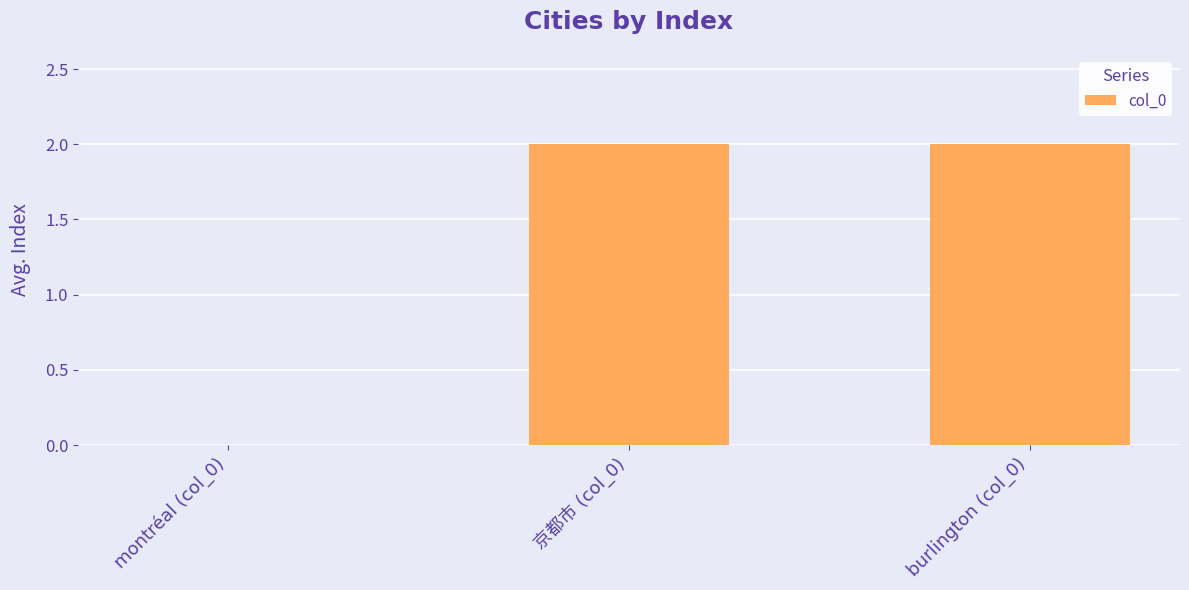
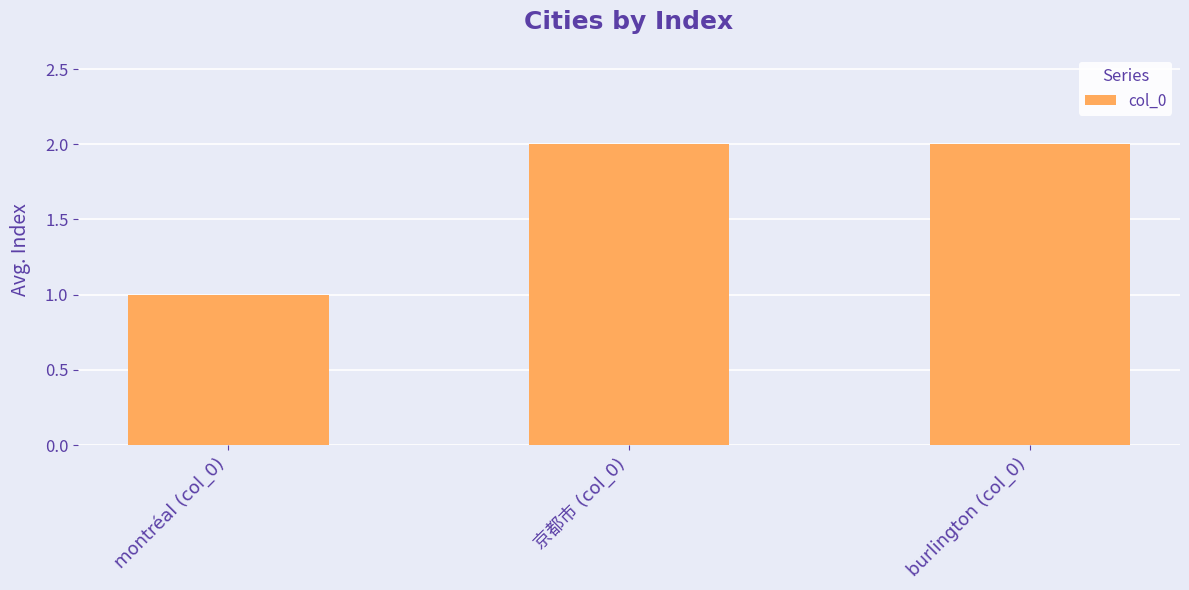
montréal (col_0): 0 -> 1
